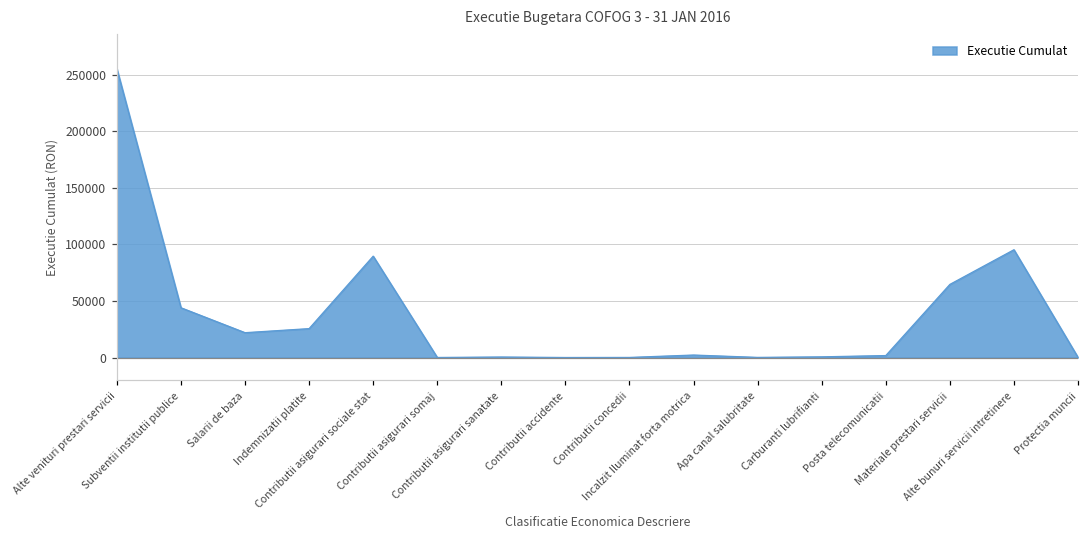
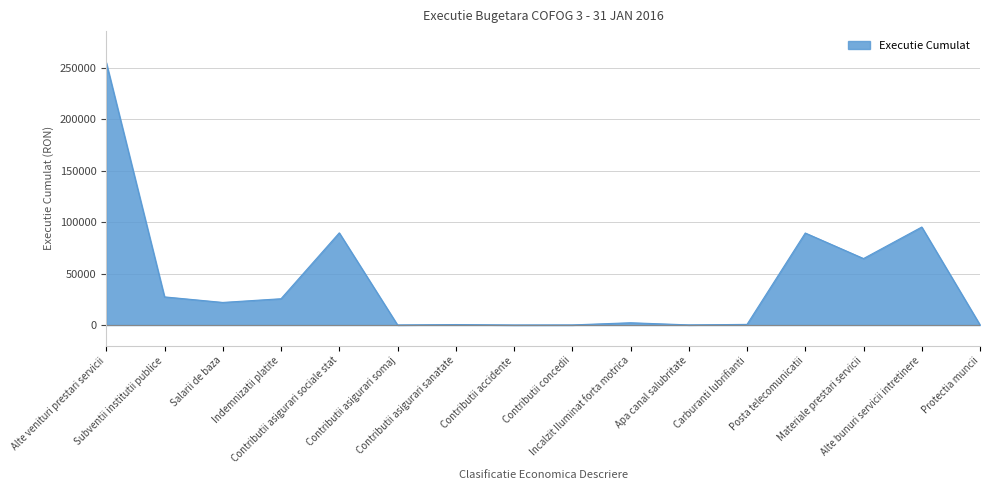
Subventii institutii publice: 44000 -> 27000
Posta telecomunicatii: 2000 -> 89000
